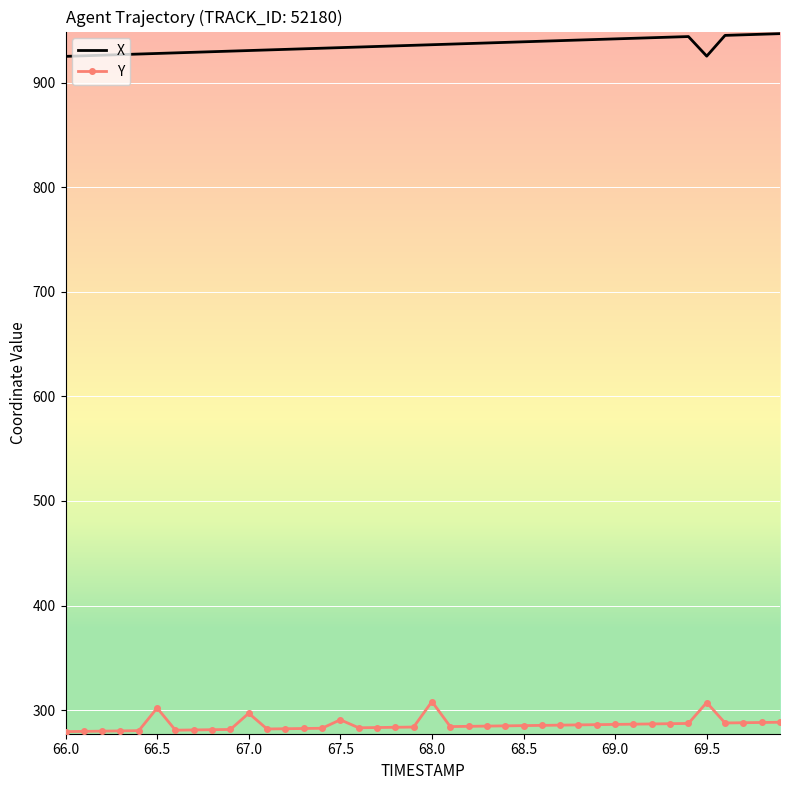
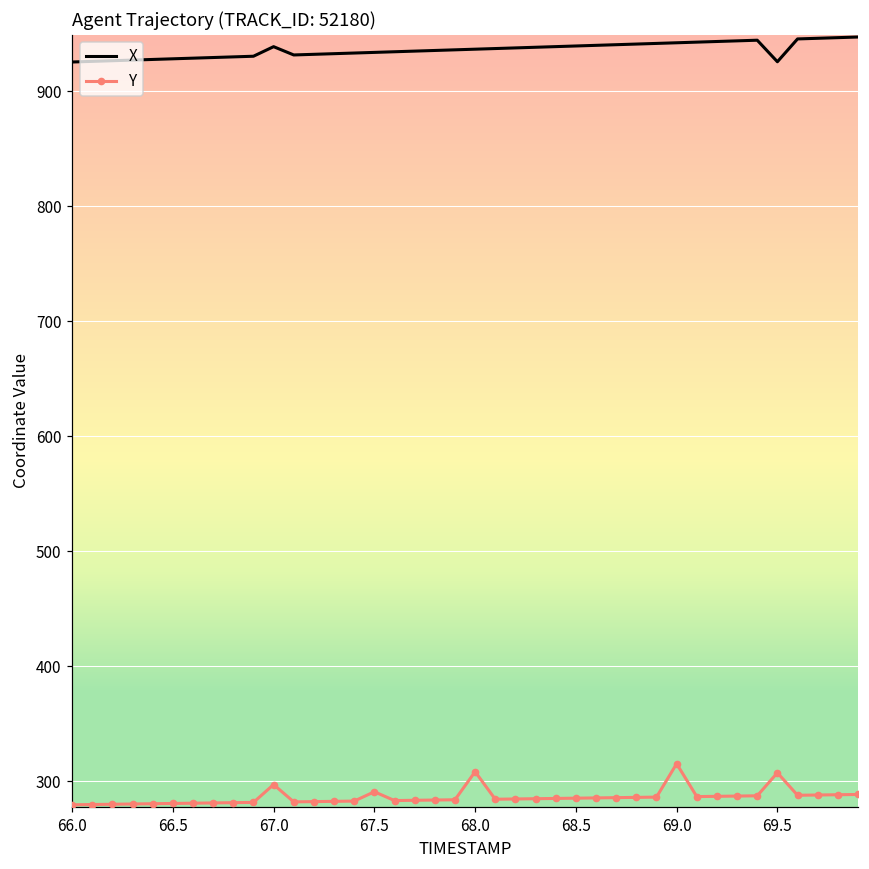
Y, 66.5: 302 -> 281
X, 67.0: 931 -> 939
Y, 69.0: 286 -> 315
